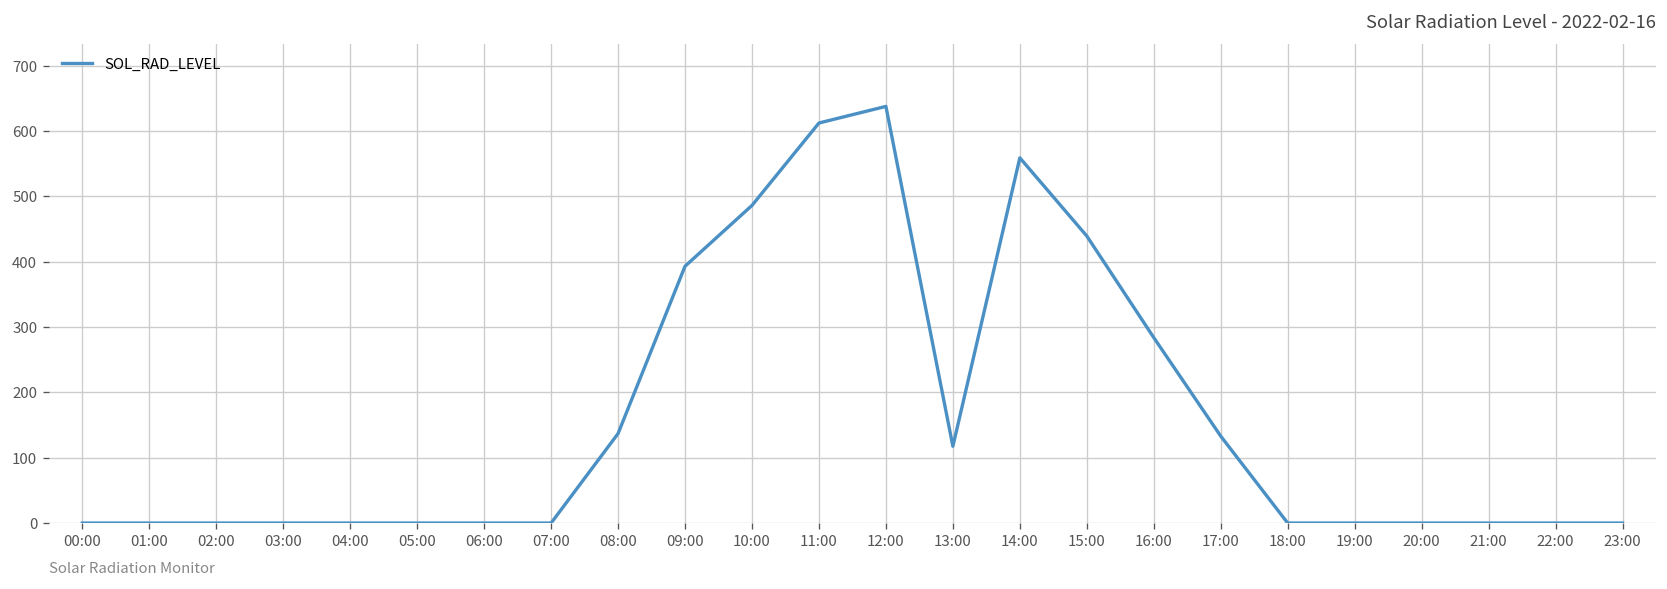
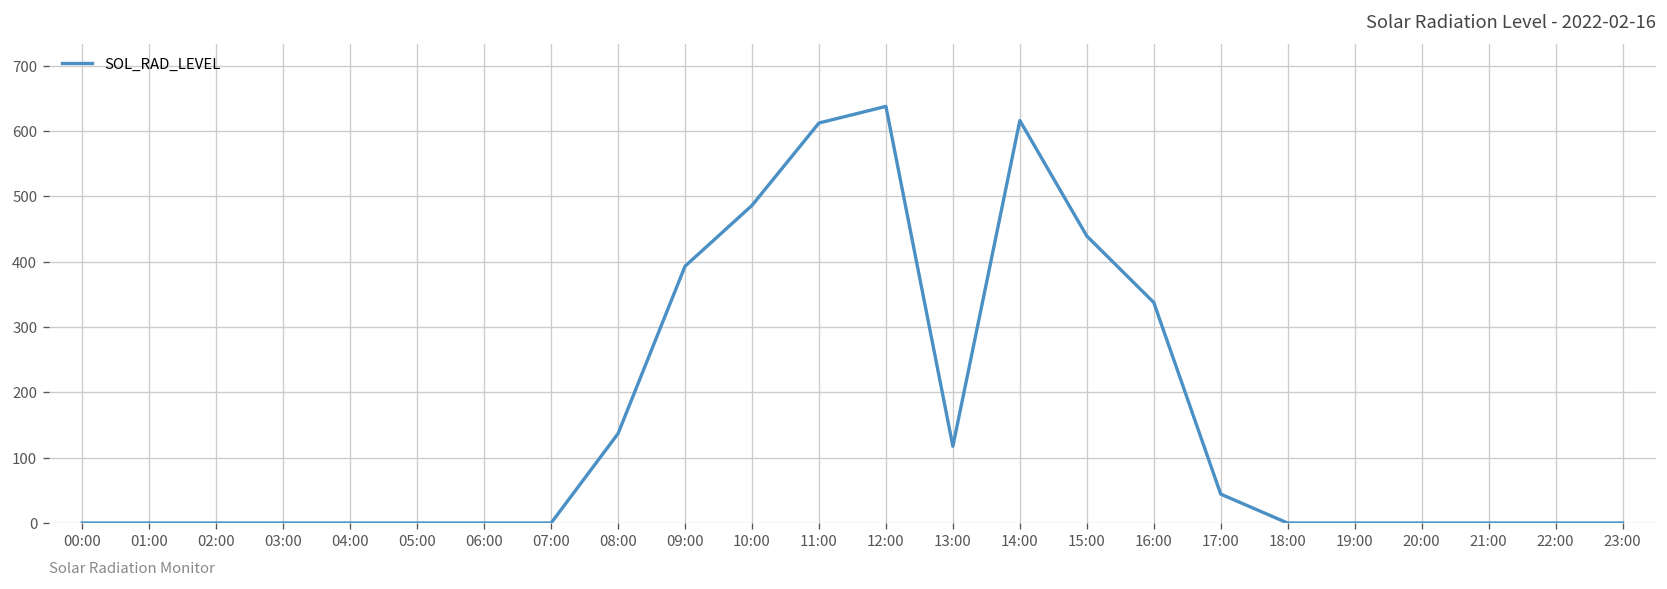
14:00: 560 -> 620
16:00: 280 -> 340
17:00: 130 -> 40
